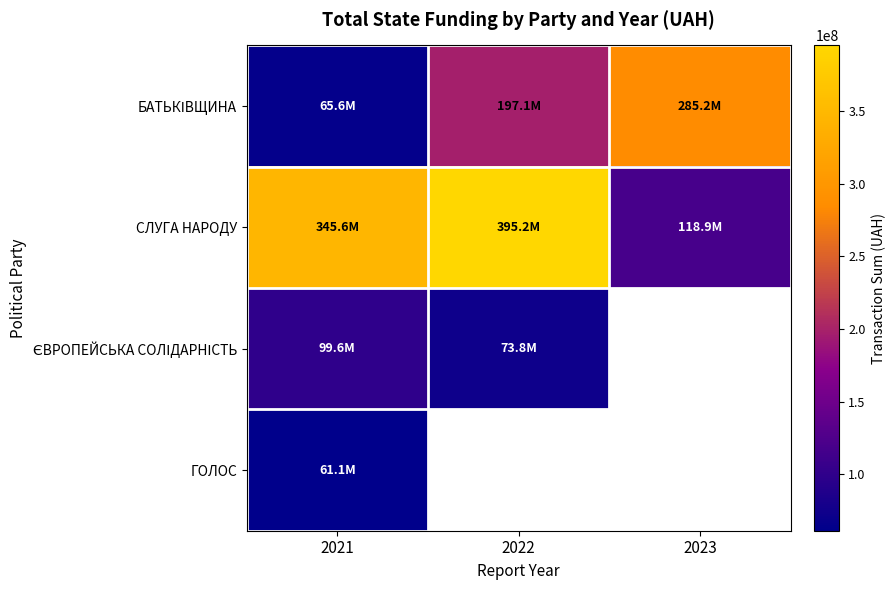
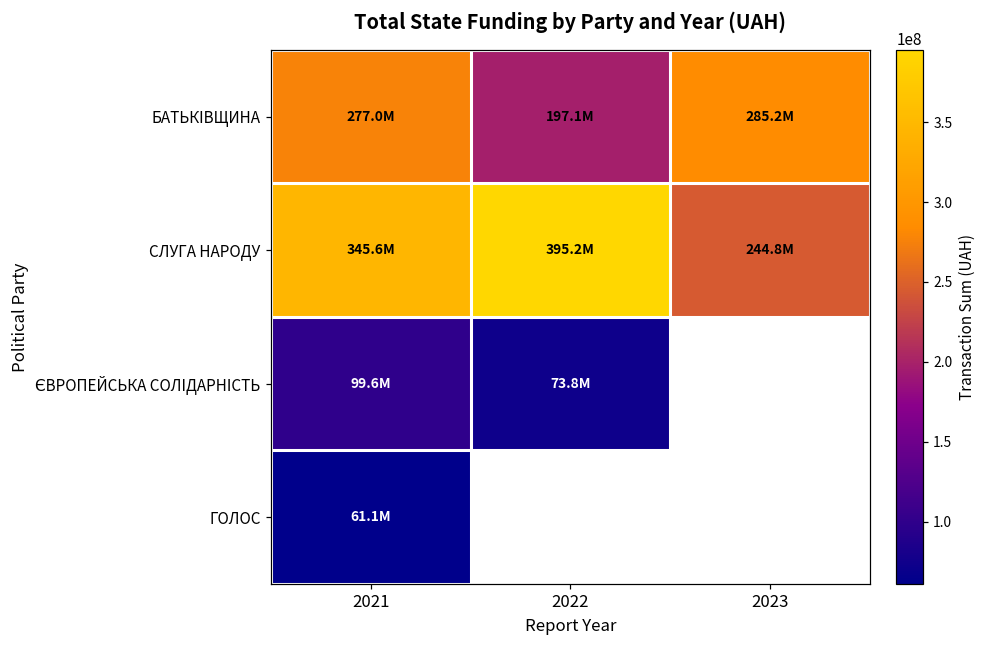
БАТЬКІВЩИНА, 2021: 65.6M -> 277.0M
СЛУГА НАРОДУ, 2023: 118.9M -> 244.8M
